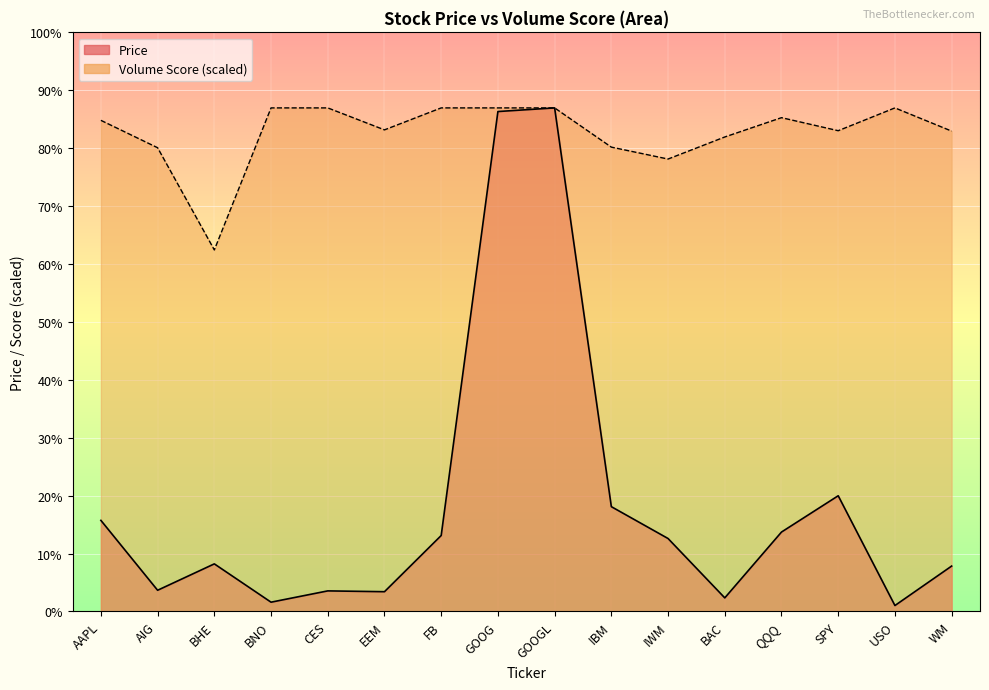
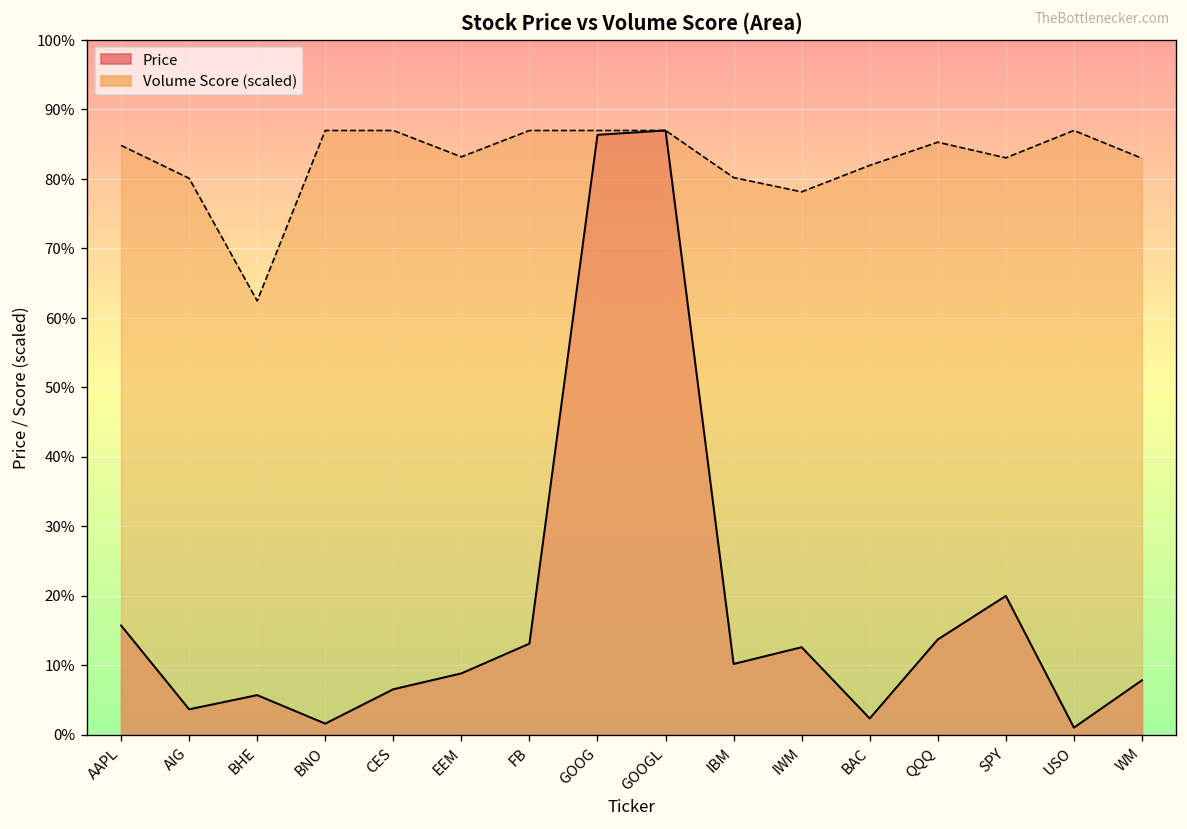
Price, BHE: 8% -> 6%
Price, CES: 4% -> 7%
Price, EEM: 3% -> 9%
Price, IBM: 18% -> 10%
